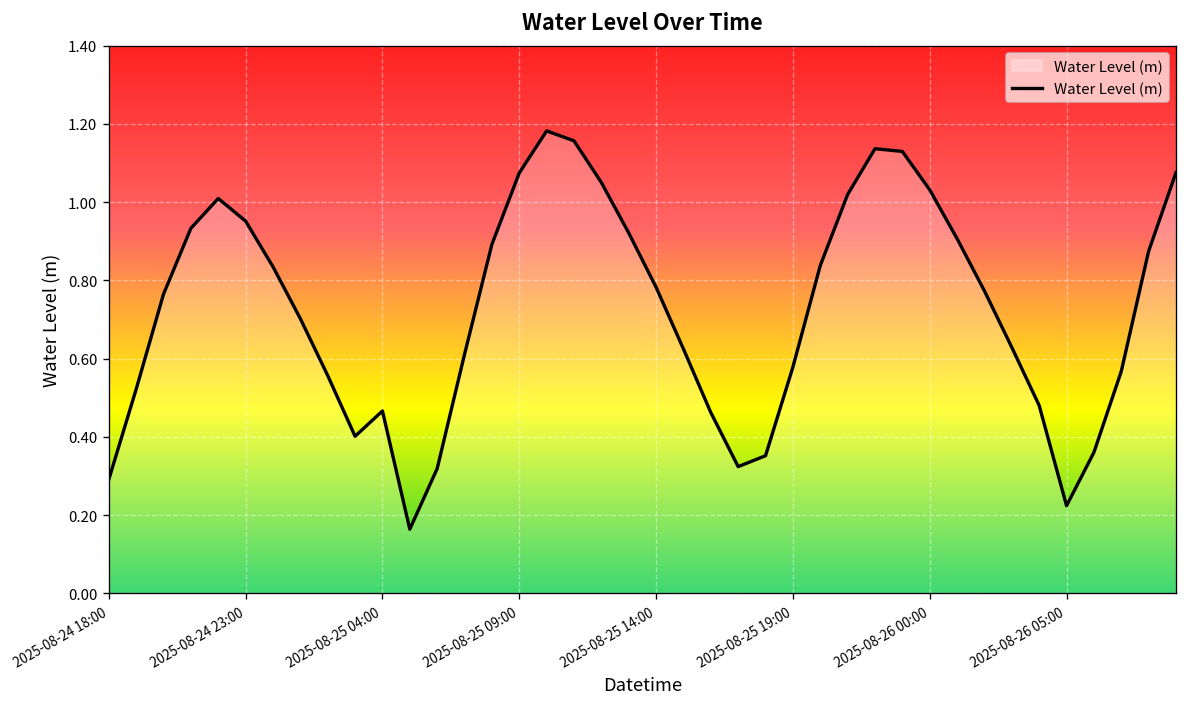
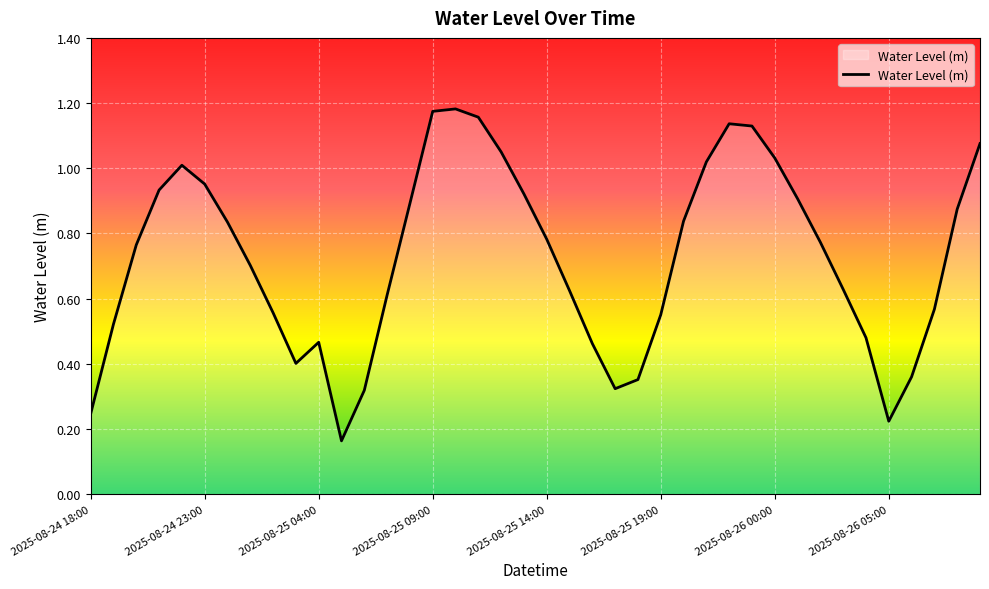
2025-08-24 18:00: 0.29 -> 0.25
2025-08-25 09:00: 1.07 -> 1.17
2025-08-25 19:00: 0.58 -> 0.55
